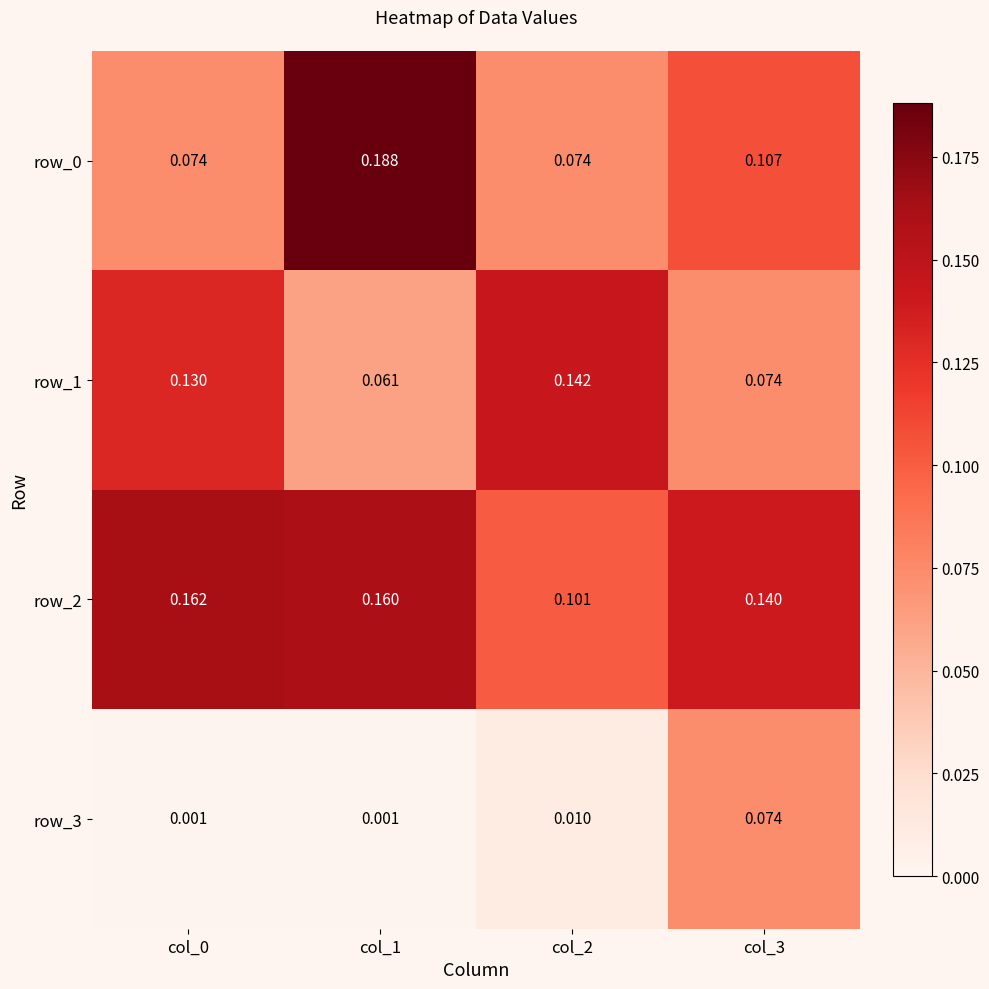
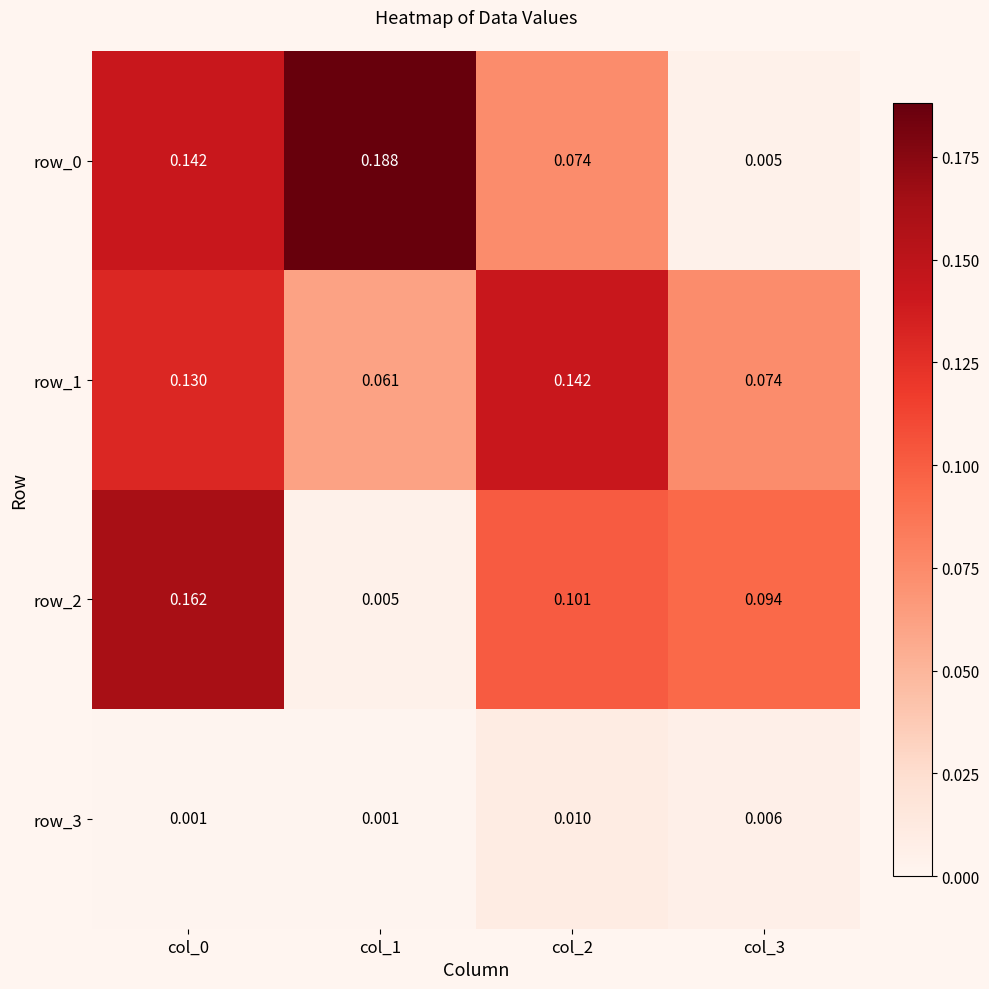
row_0, col_0: 0.074 -> 0.142
row_0, col_3: 0.107 -> 0.005
row_2, col_1: 0.160 -> 0.005
row_2, col_3: 0.140 -> 0.094
row_3, col_3: 0.074 -> 0.006
